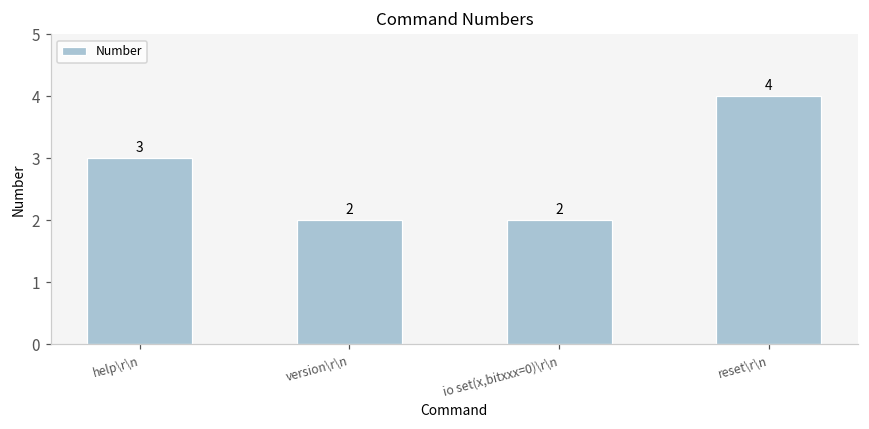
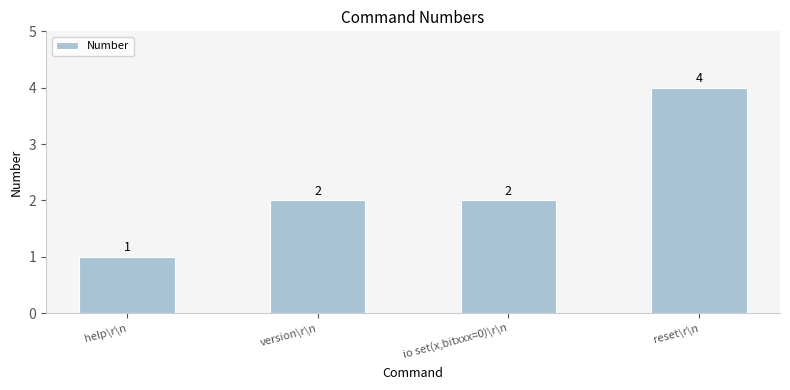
help\r\n: 3 -> 1
